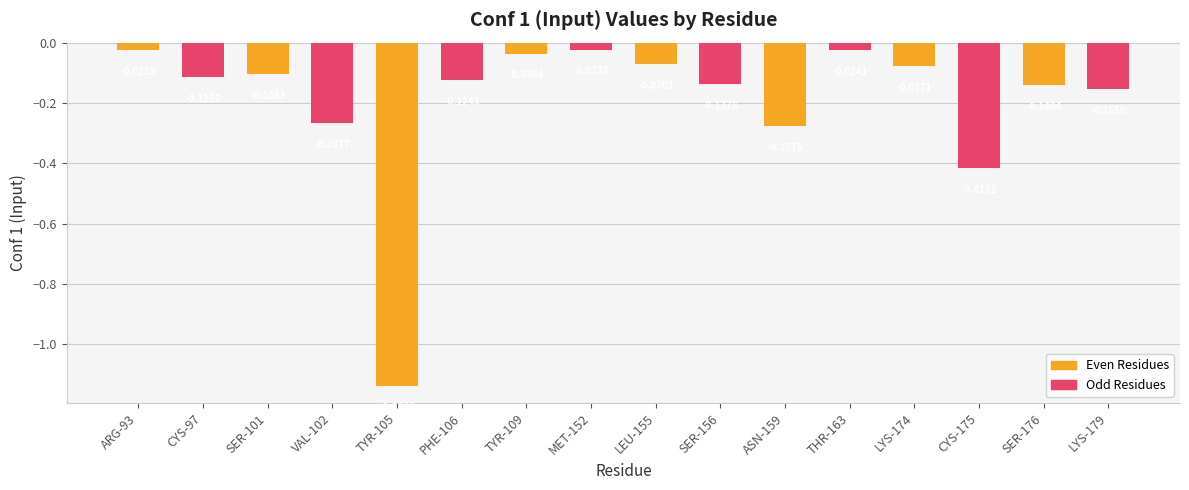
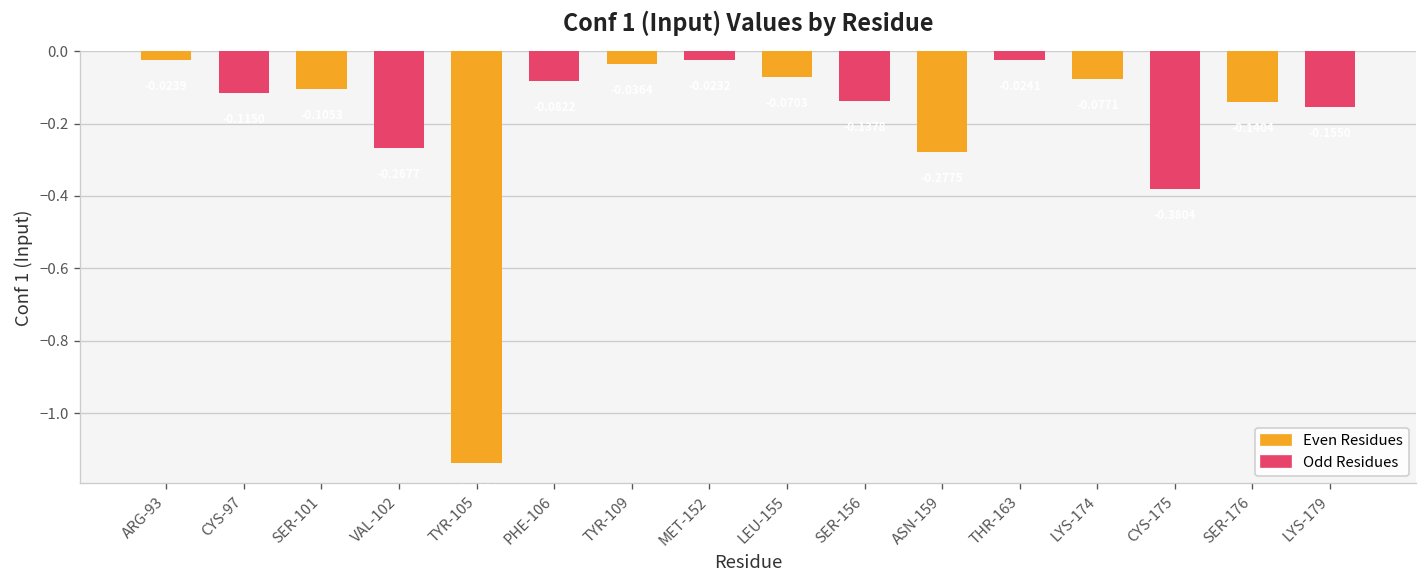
Odd Residues, PHE-106: -0.12 -> -0.08
Odd Residues, CYS-175: -0.42 -> -0.38
